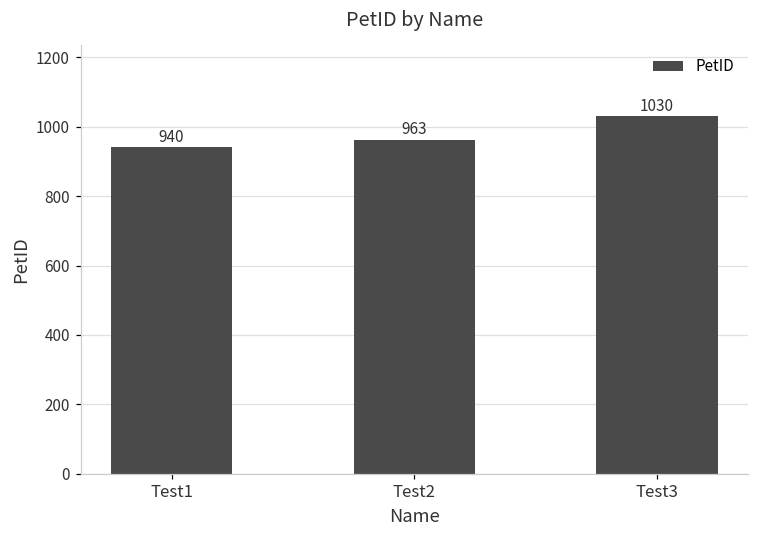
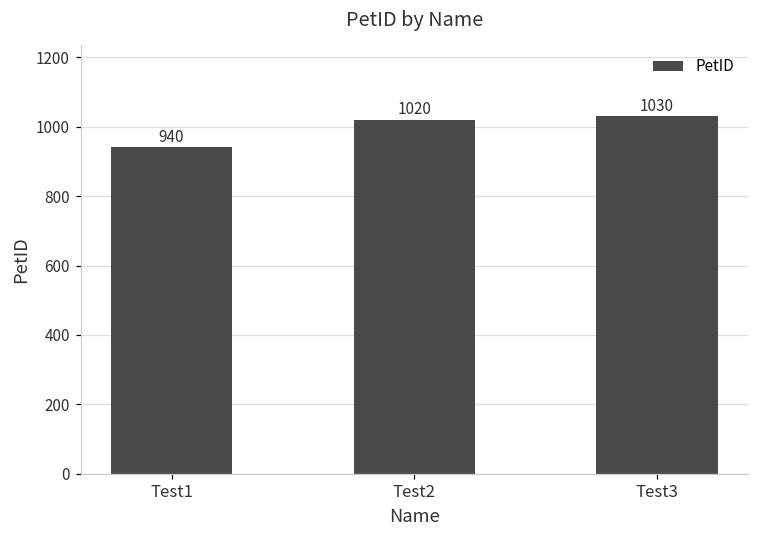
Test2: 963 -> 1020
